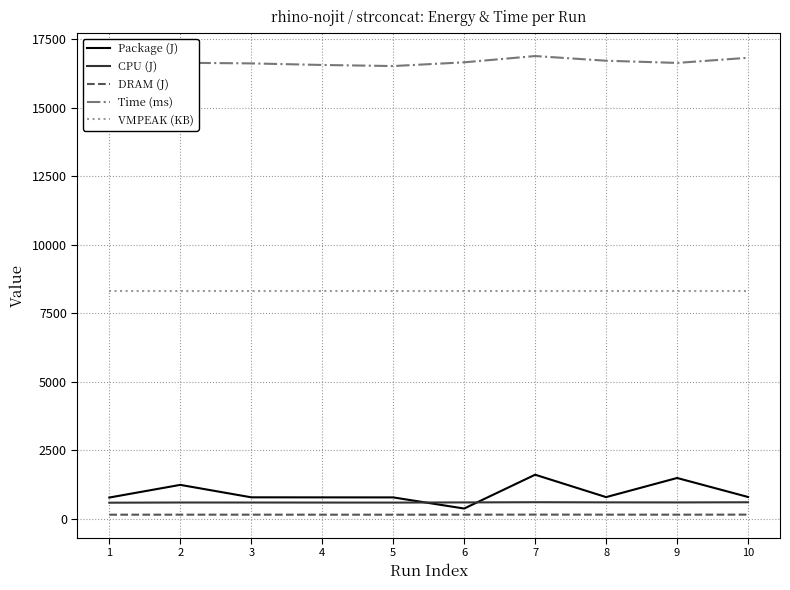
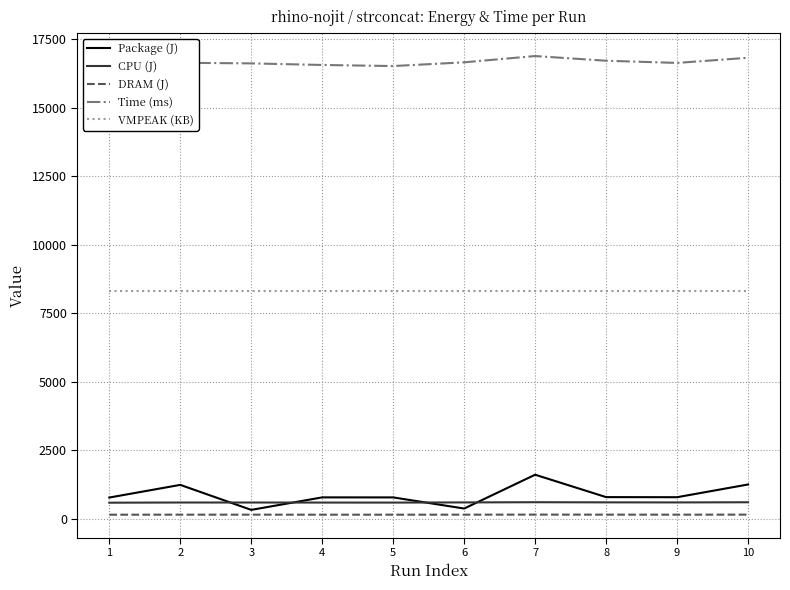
Package (J), 3: 800 -> 300
Package (J), 9: 1500 -> 800
Package (J), 10: 800 -> 1200
